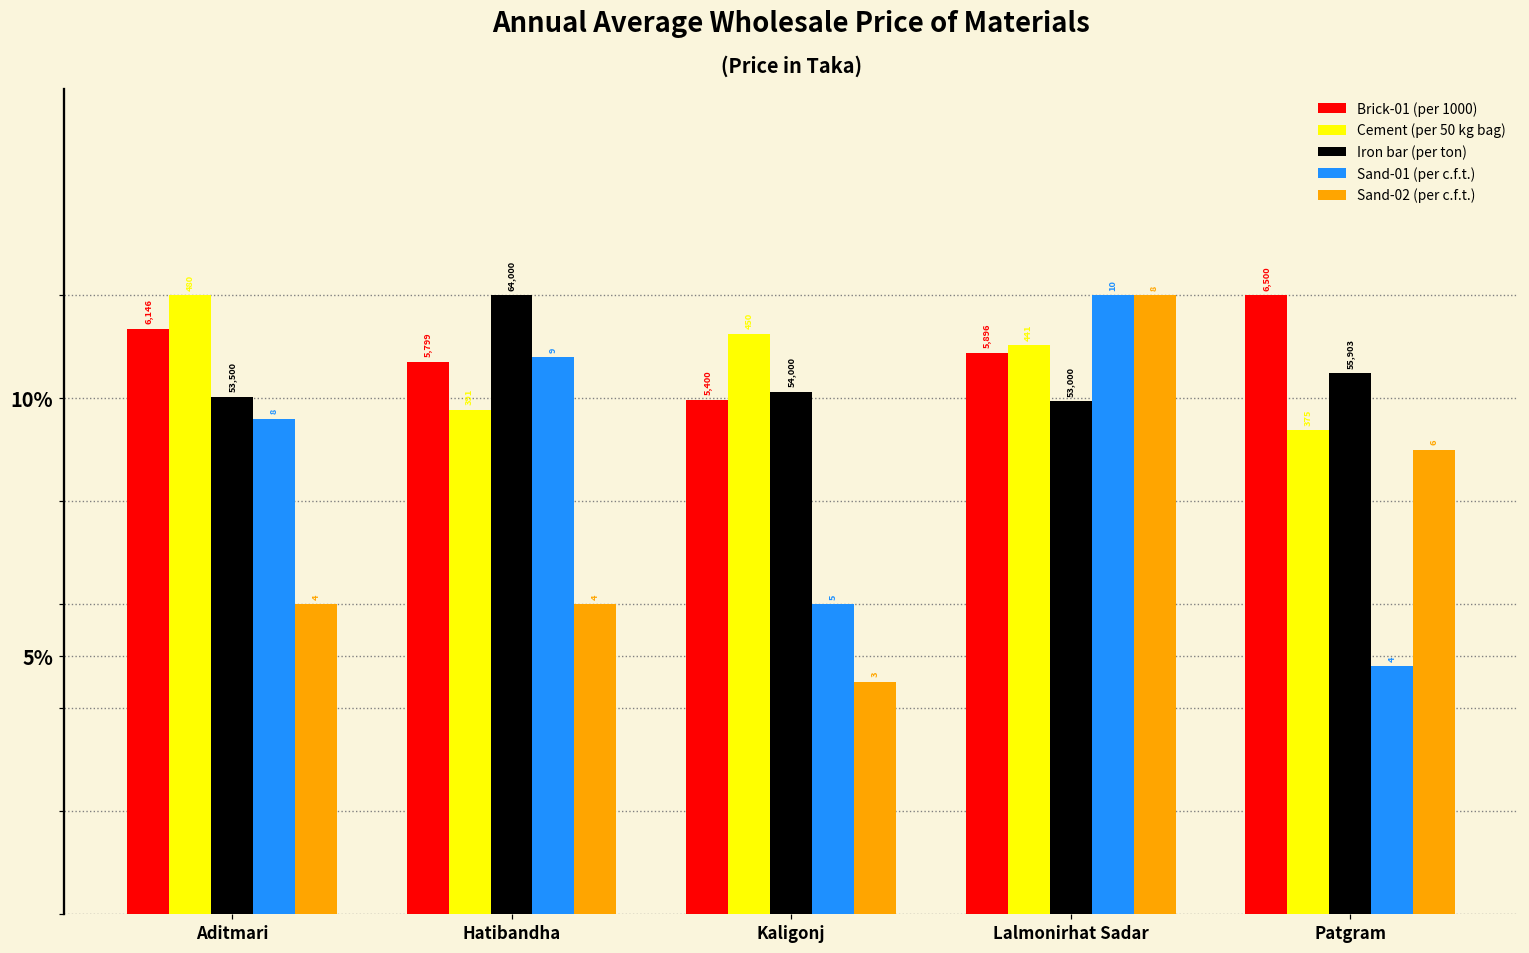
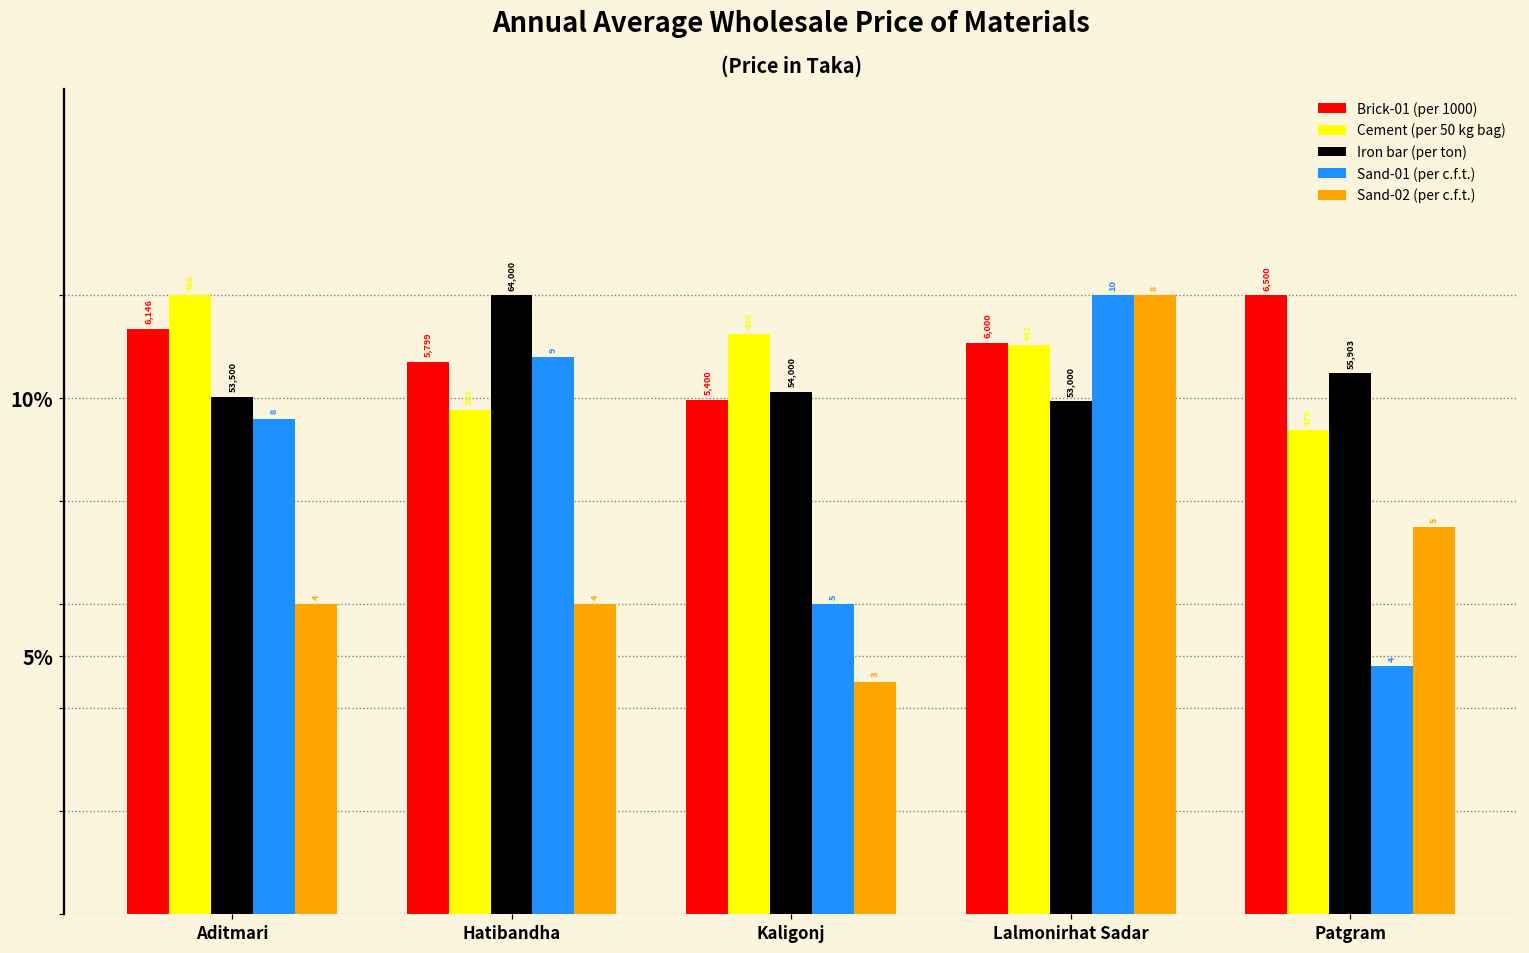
Brick-01 (per 1000), Lalmonirhat Sadar: 5,896 -> 6,000
Sand-02 (per c.f.t.), Patgram: 6 -> 5
